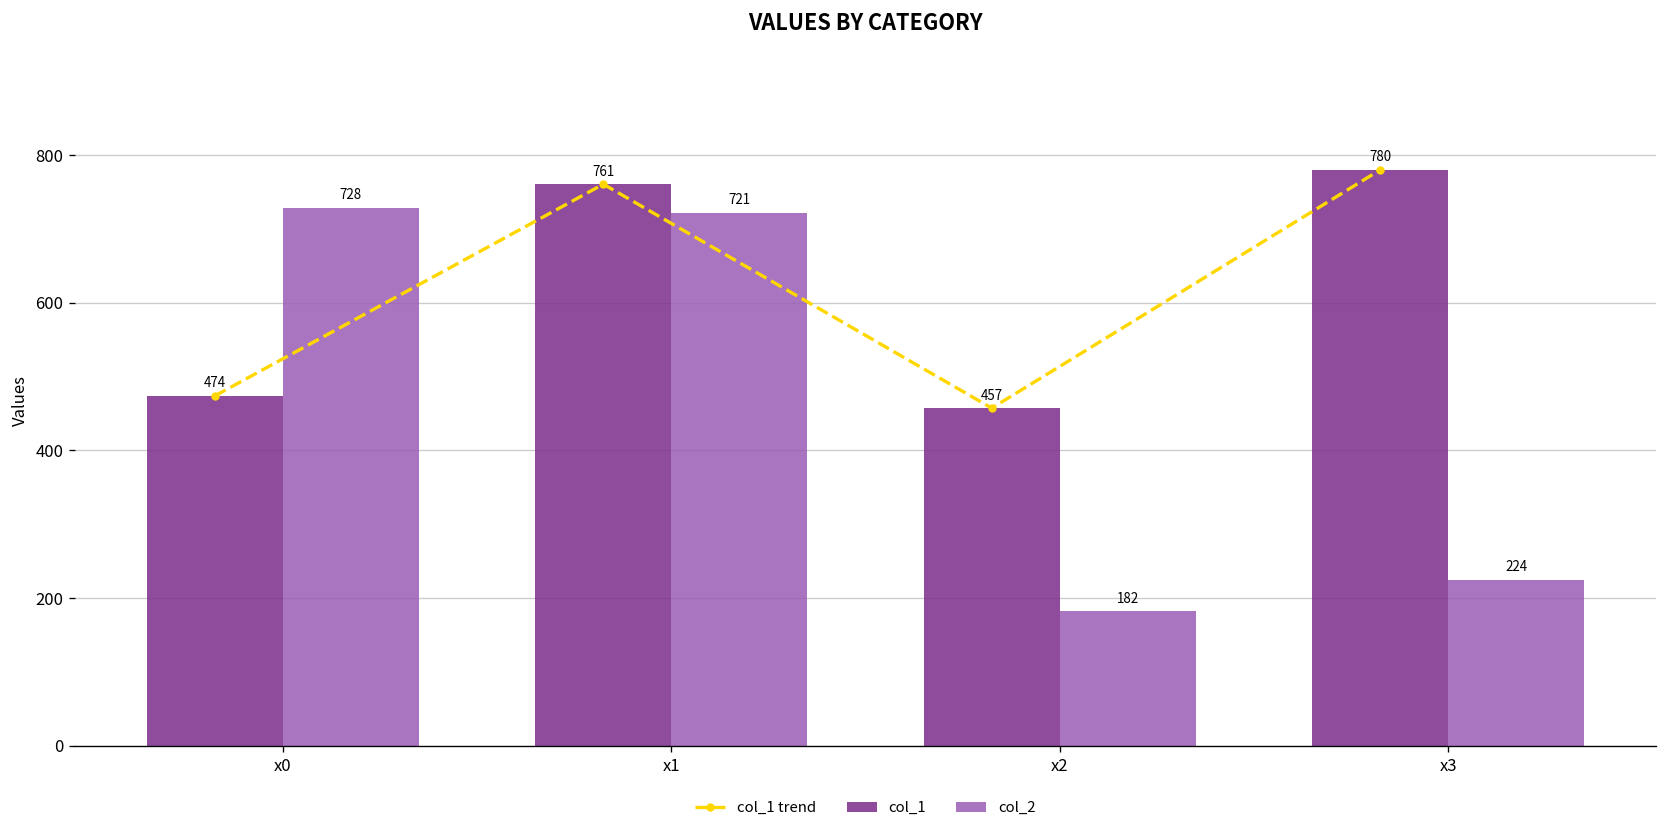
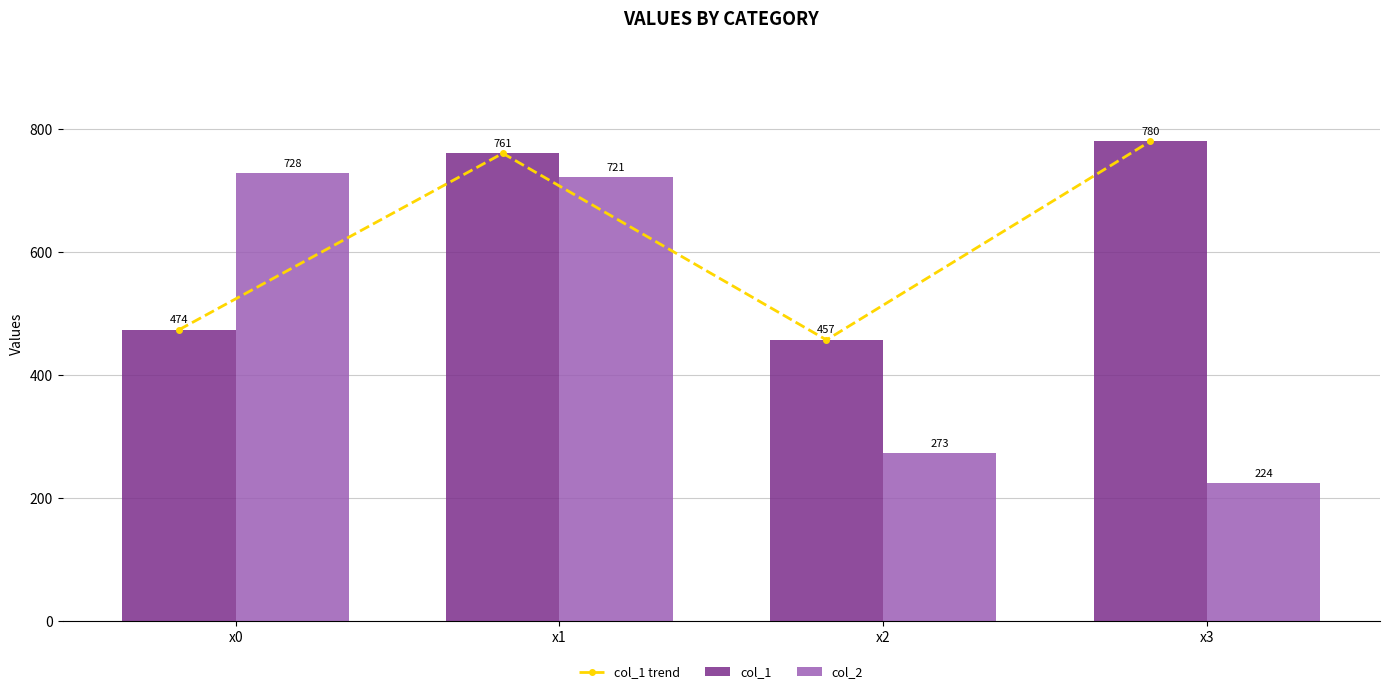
col_2, x2: 182 -> 273
